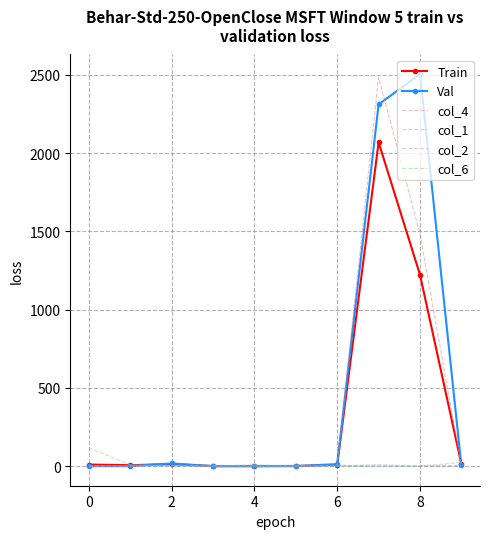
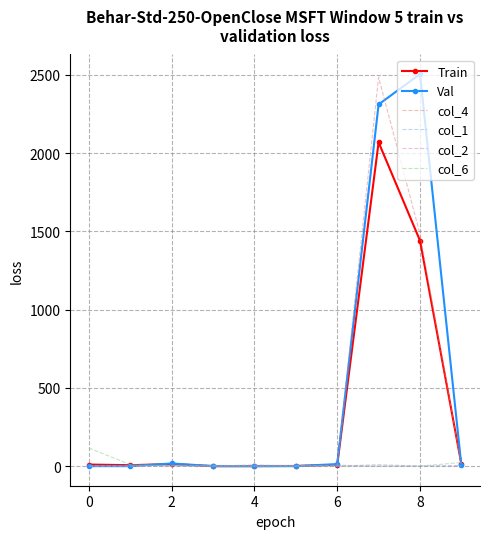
Train, 8: 1220 -> 1440
